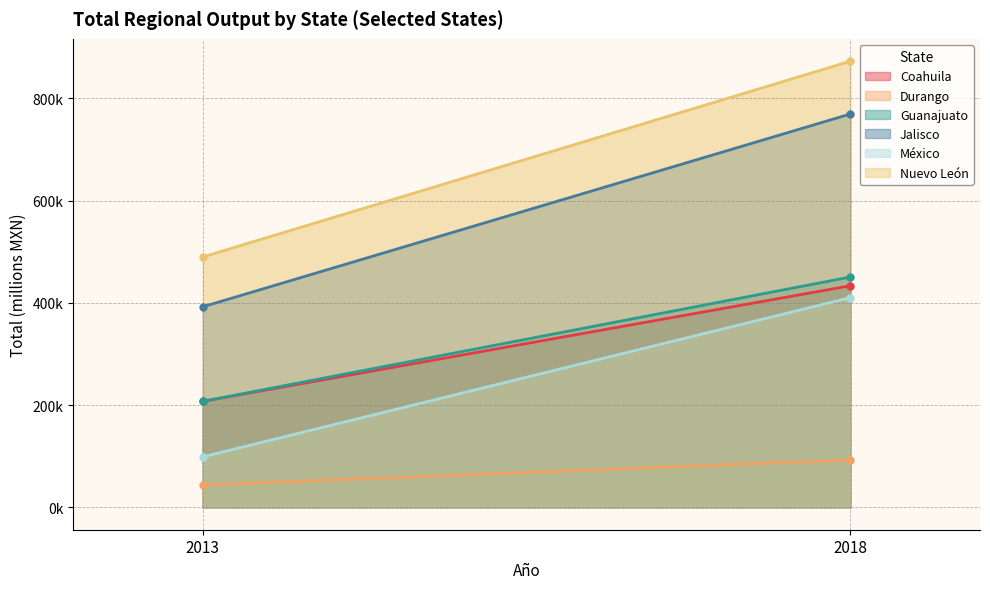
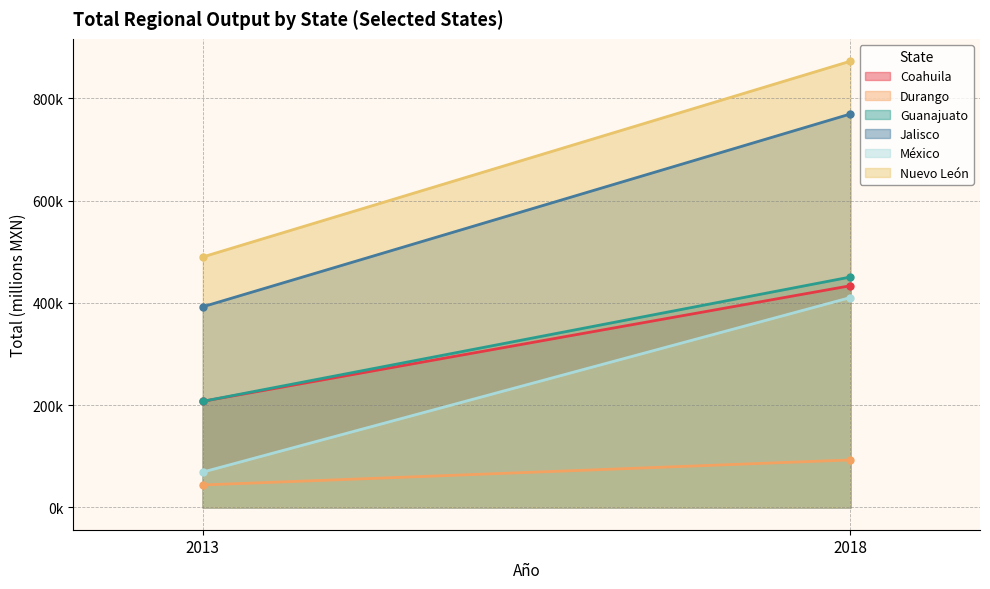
México, 2013: 100000 -> 70000
